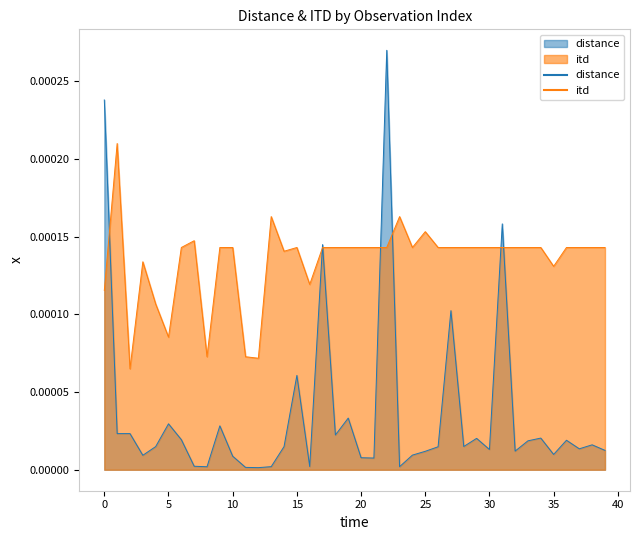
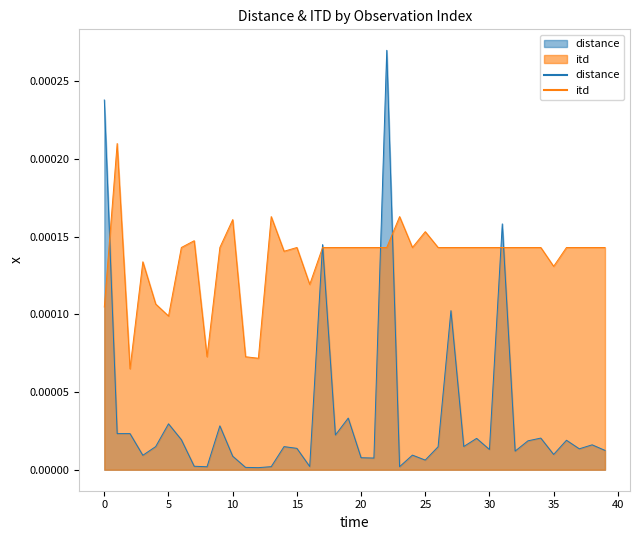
itd, 0: 0.000115 -> 0.000105
itd, 5: 0.000085 -> 0.000099
itd, 10: 0.000143 -> 0.000161
distance, 15: 0.000061 -> 0.000014
distance, 25: 0.000012 -> 0.000006
